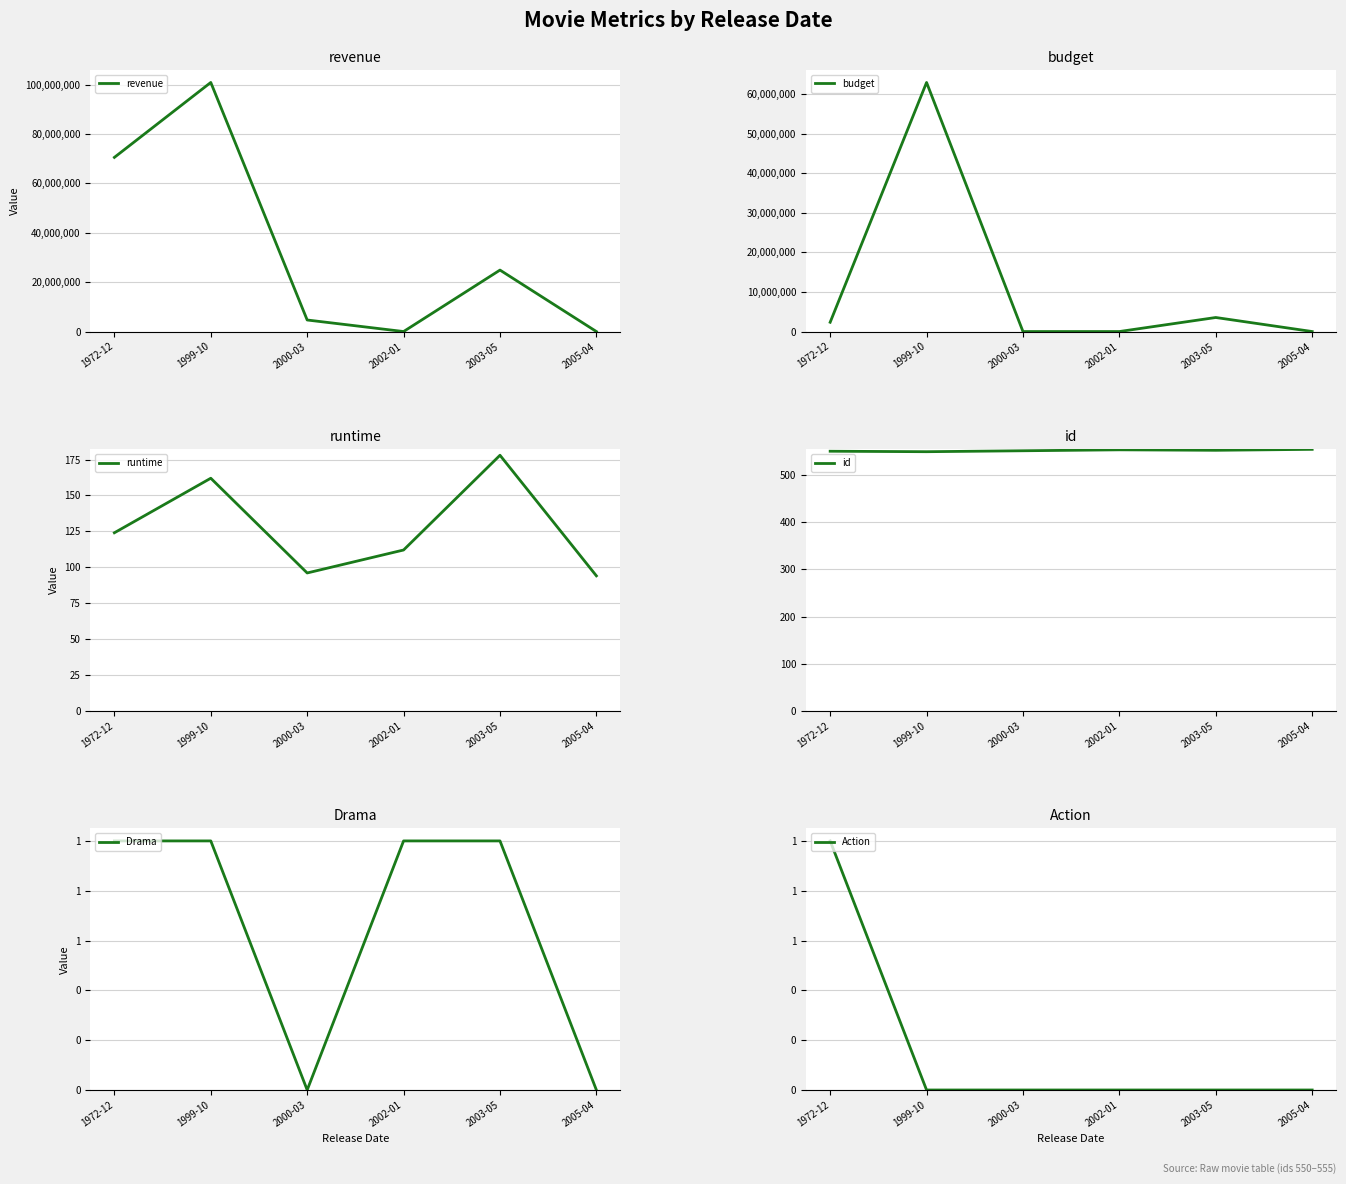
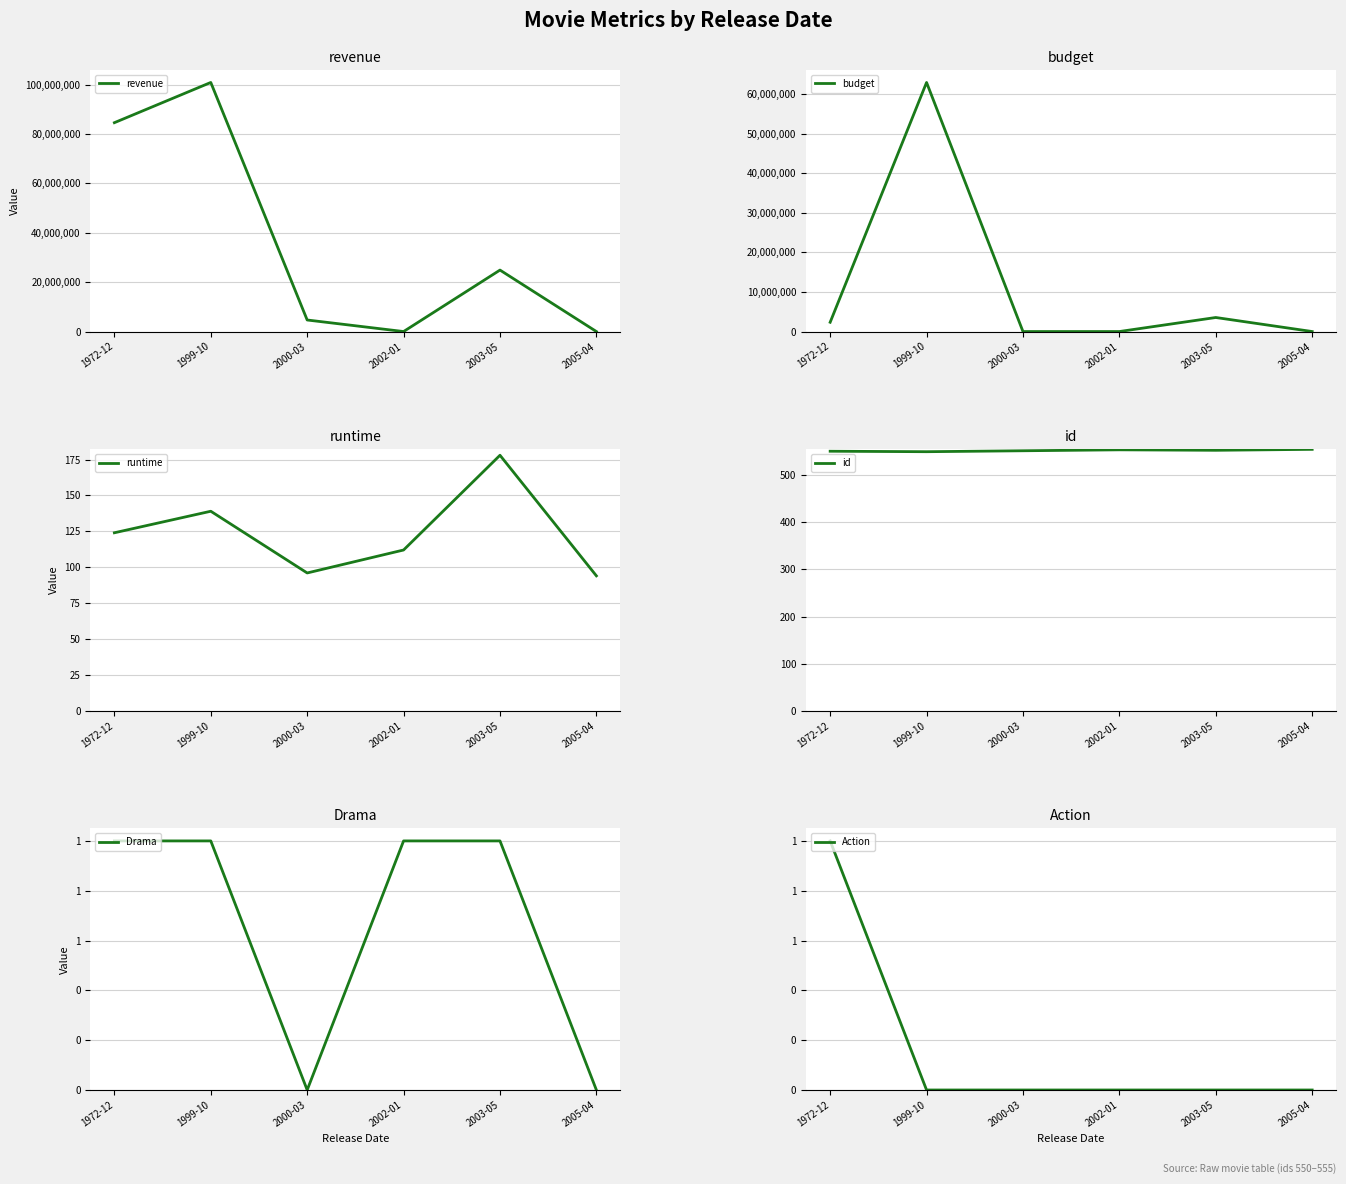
revenue, 1972-12: 71,000,000 -> 85,000,000
runtime, 1999-10: 162 -> 139
